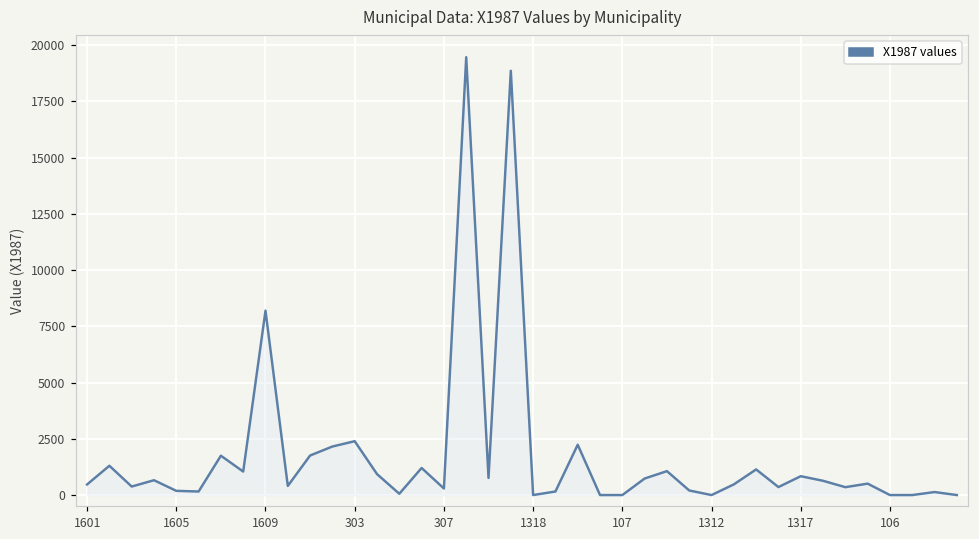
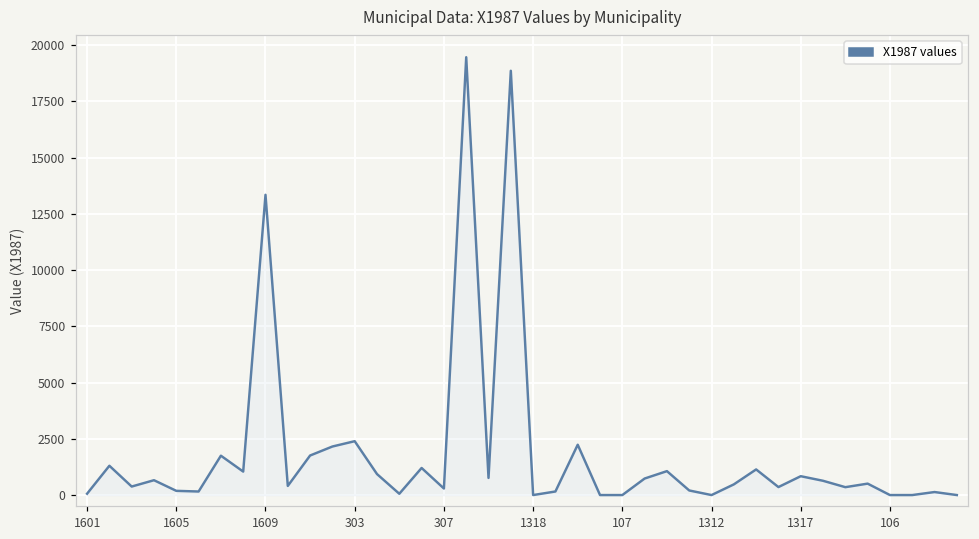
1601: 500 -> 100
1609: 8200 -> 13300
